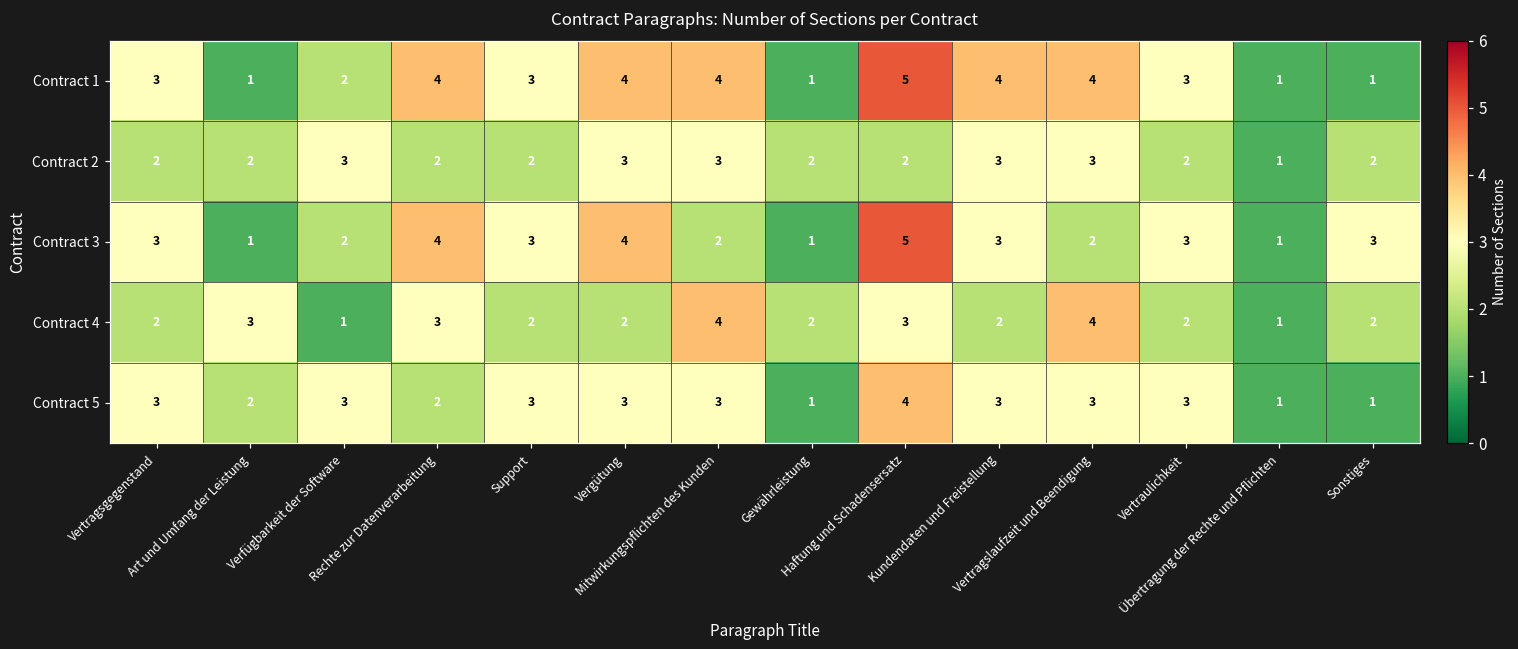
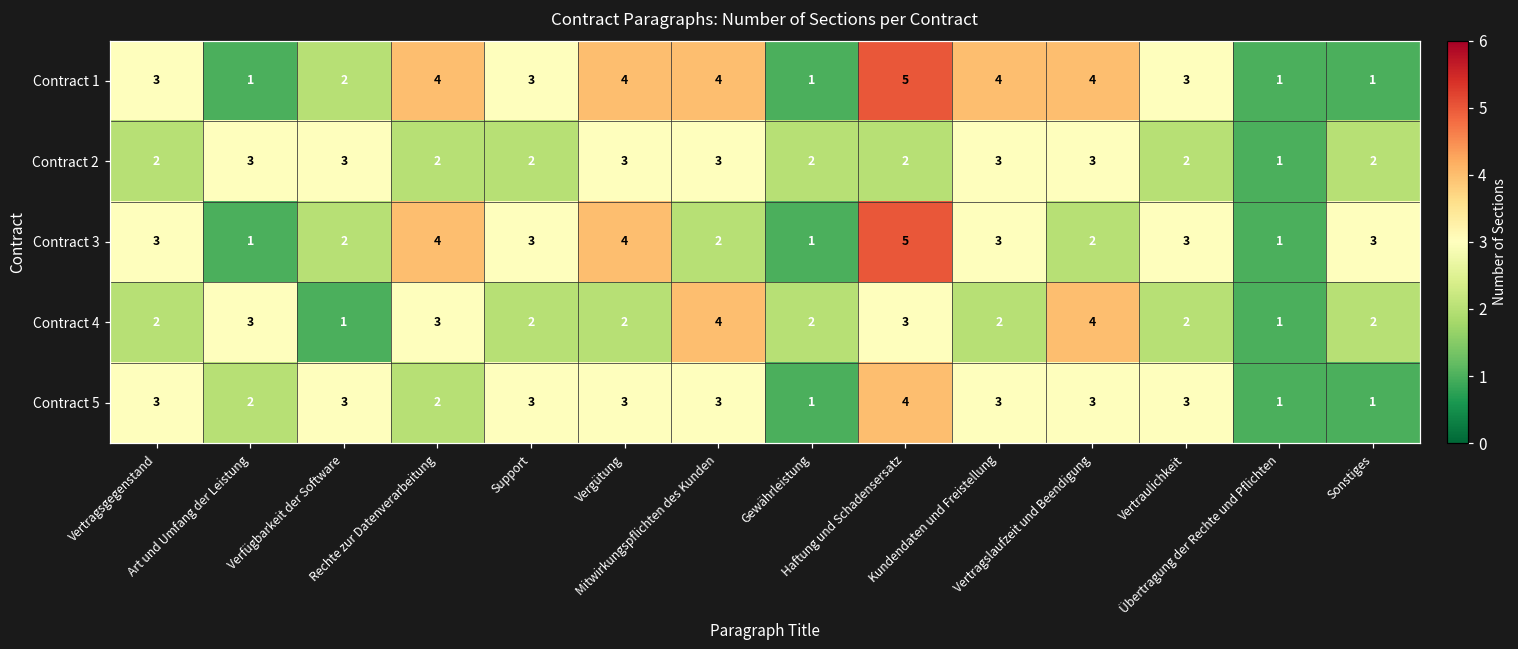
Contract 2, Art und Umfang der Leistung: 2 -> 3
